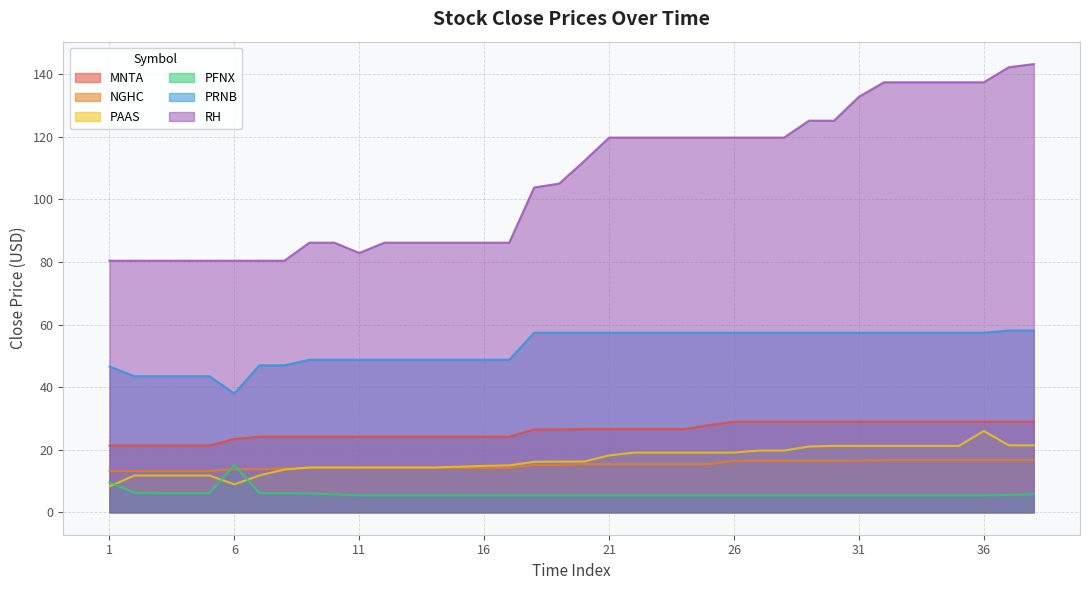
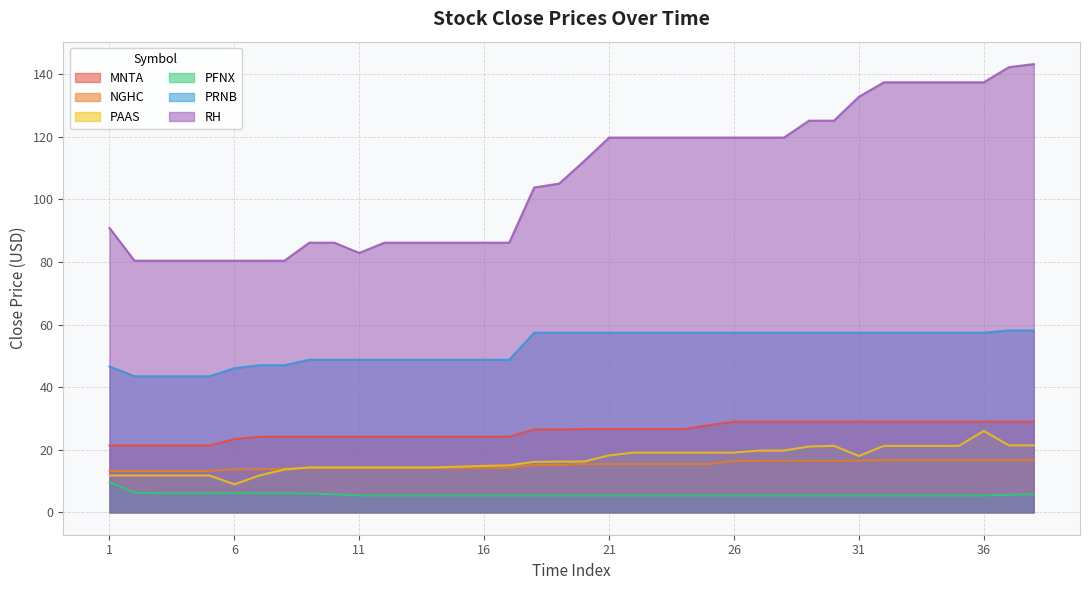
PAAS, 1: 8 -> 12
RH, 1: 80 -> 91
PFNX, 6: 15 -> 6
PRNB, 6: 38 -> 46
PAAS, 31: 21 -> 18
